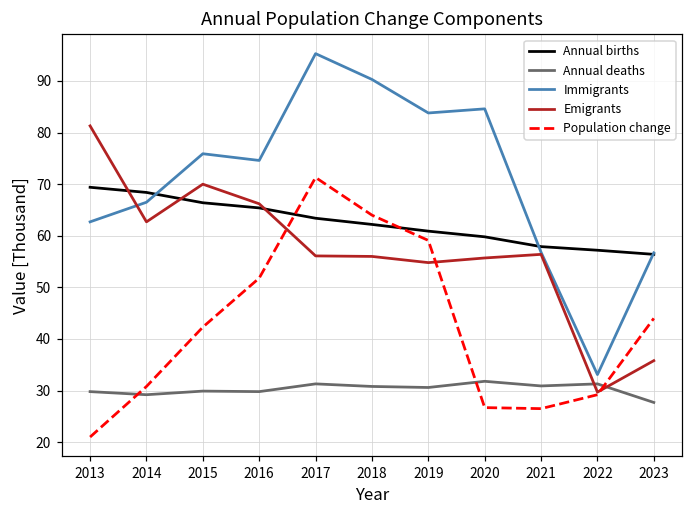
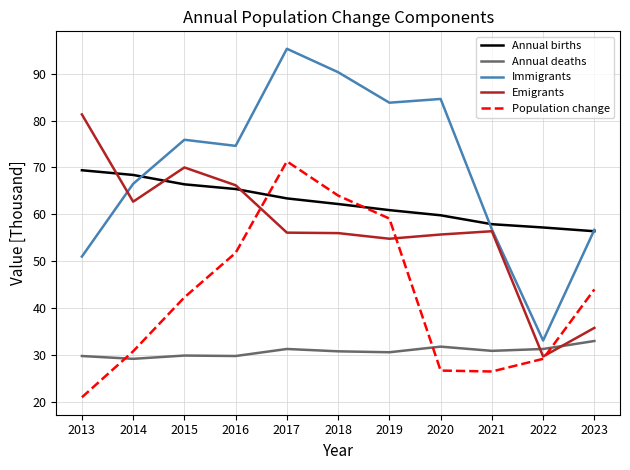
Immigrants, 2013: 63 -> 51
Annual deaths, 2023: 28 -> 33
